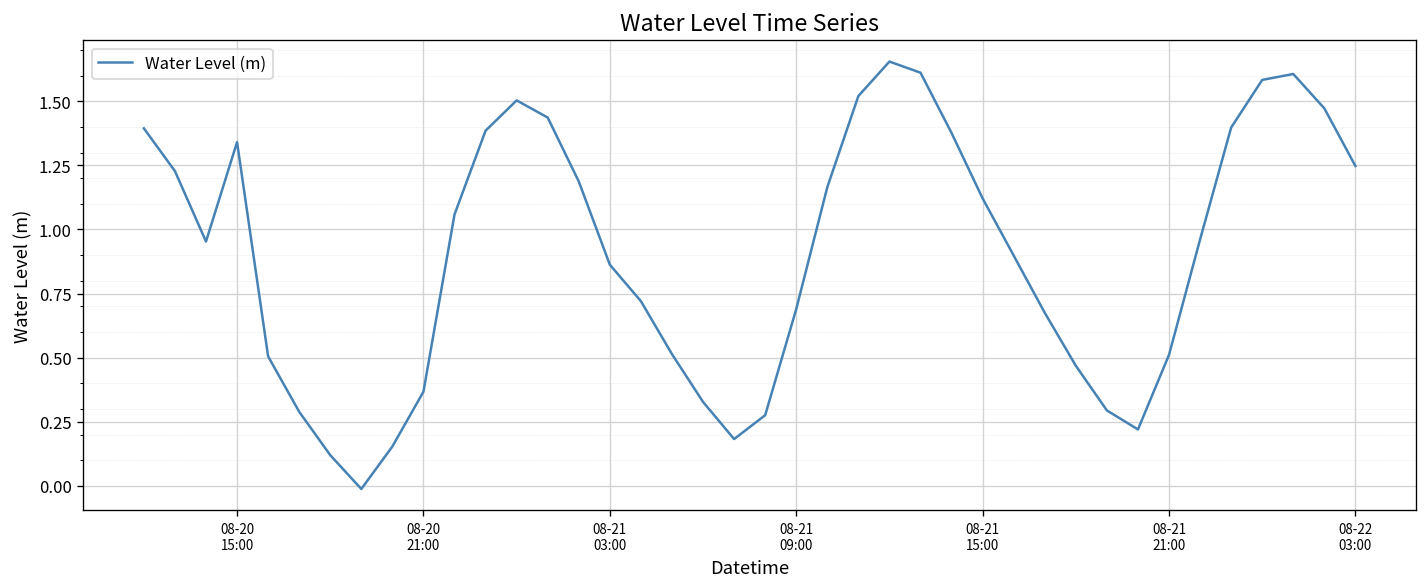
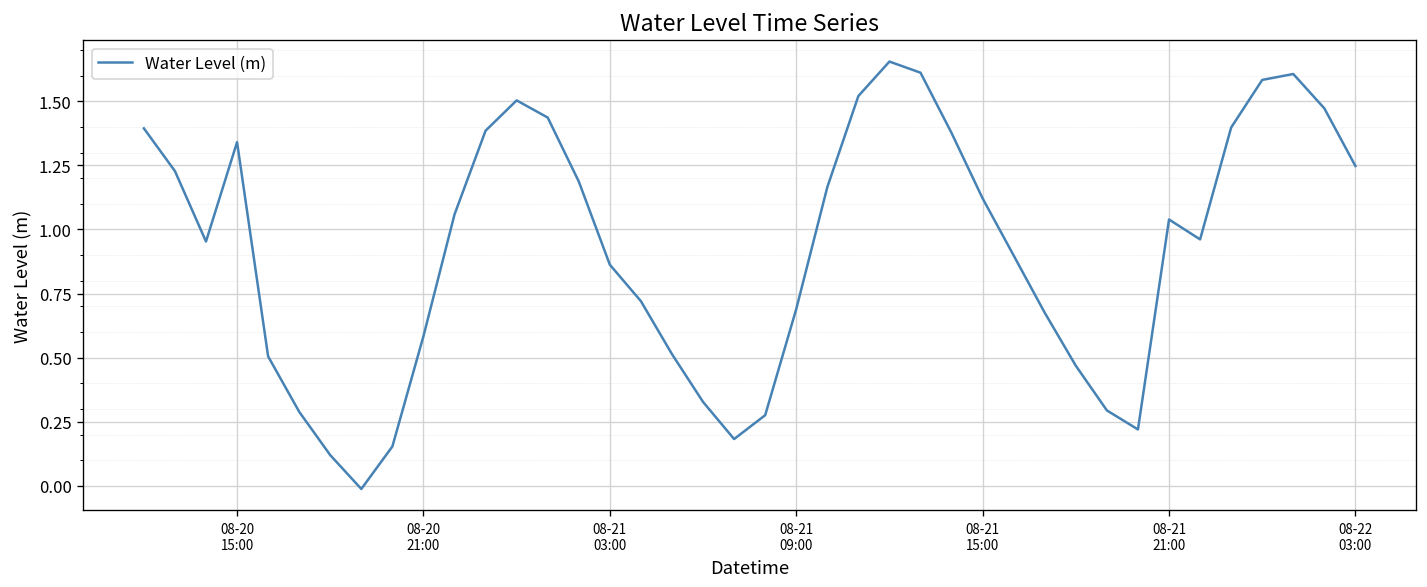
08-20 21:00: 0.37 -> 0.58
08-21 21:00: 0.51 -> 1.04
